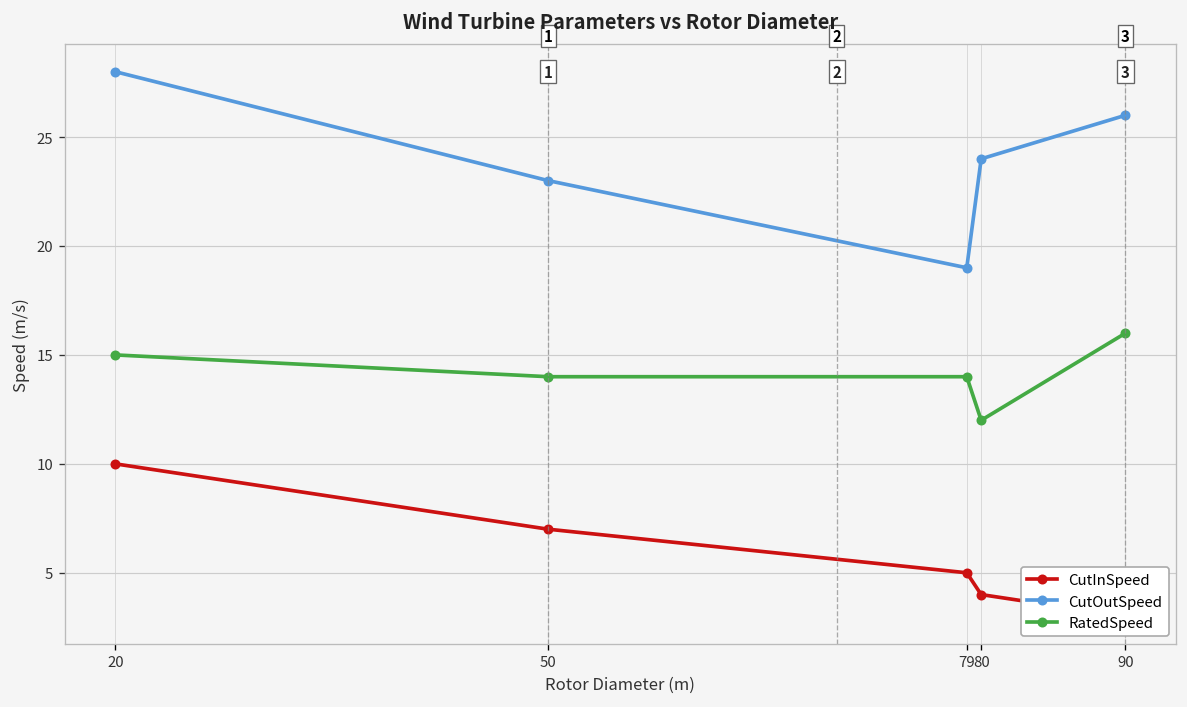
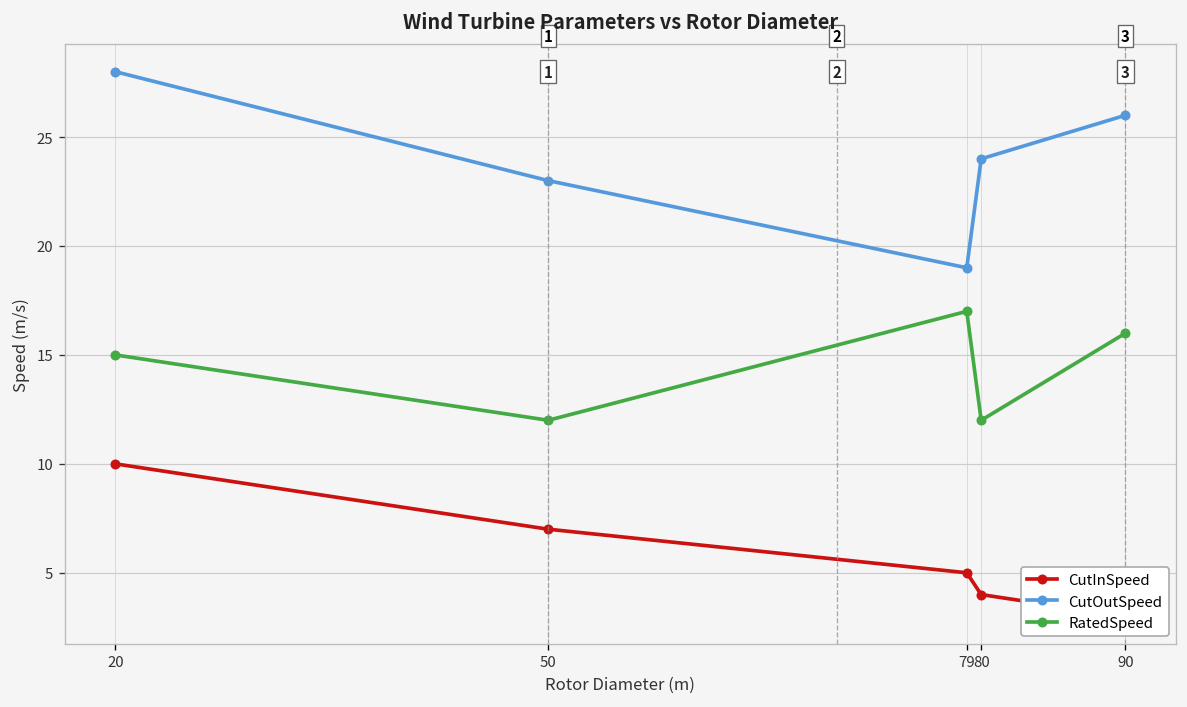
RatedSpeed, 50: 14 -> 12
RatedSpeed, 79: 14 -> 17
